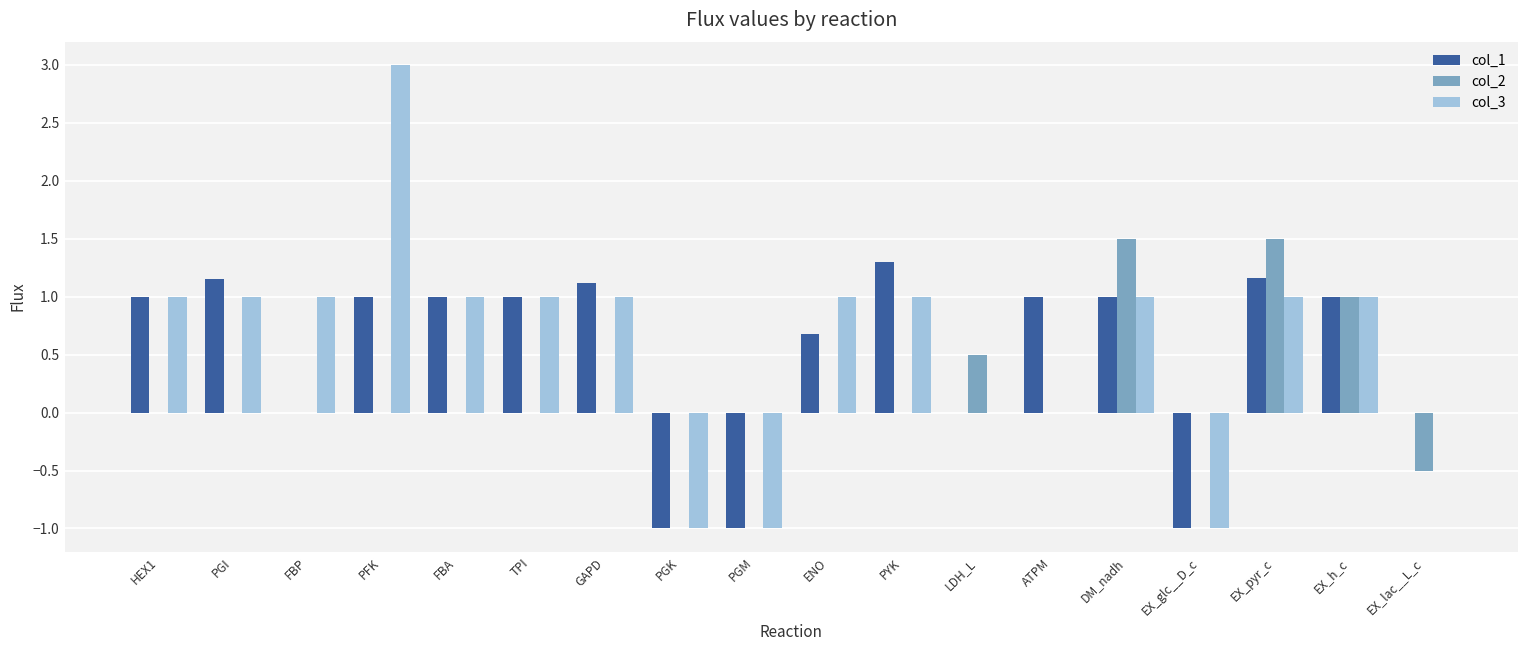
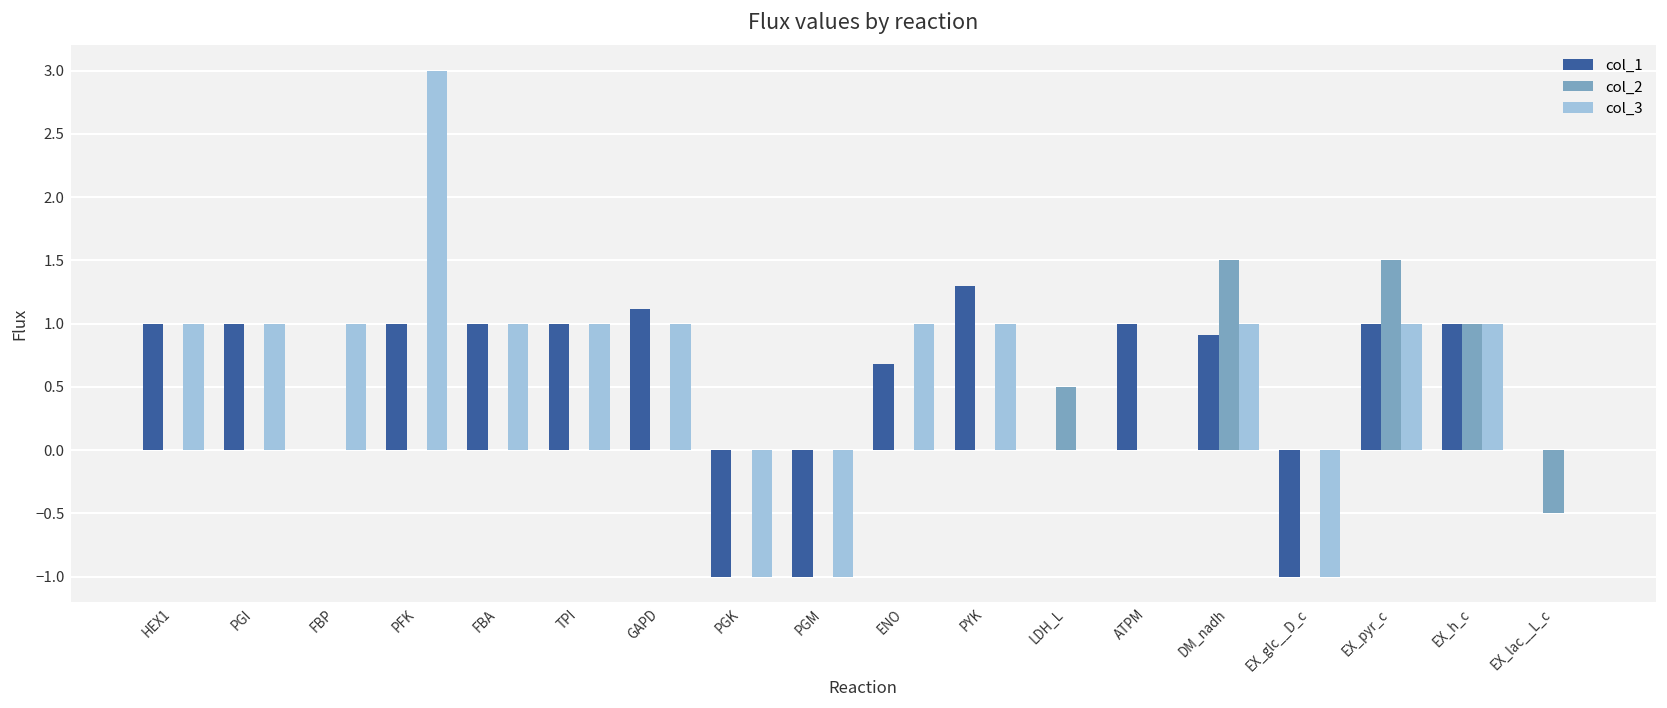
col_1, PGI: 1.15 -> 1.00
col_1, DM_nadh: 1.00 -> 0.91
col_1, EX_pyr_c: 1.16 -> 1.00
